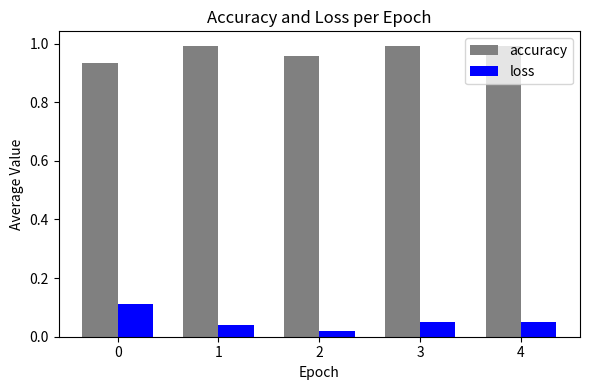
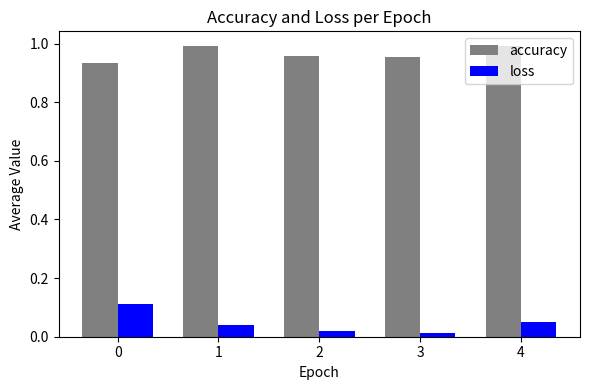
accuracy, 3: 0.99 -> 0.95
loss, 3: 0.05 -> 0.01
